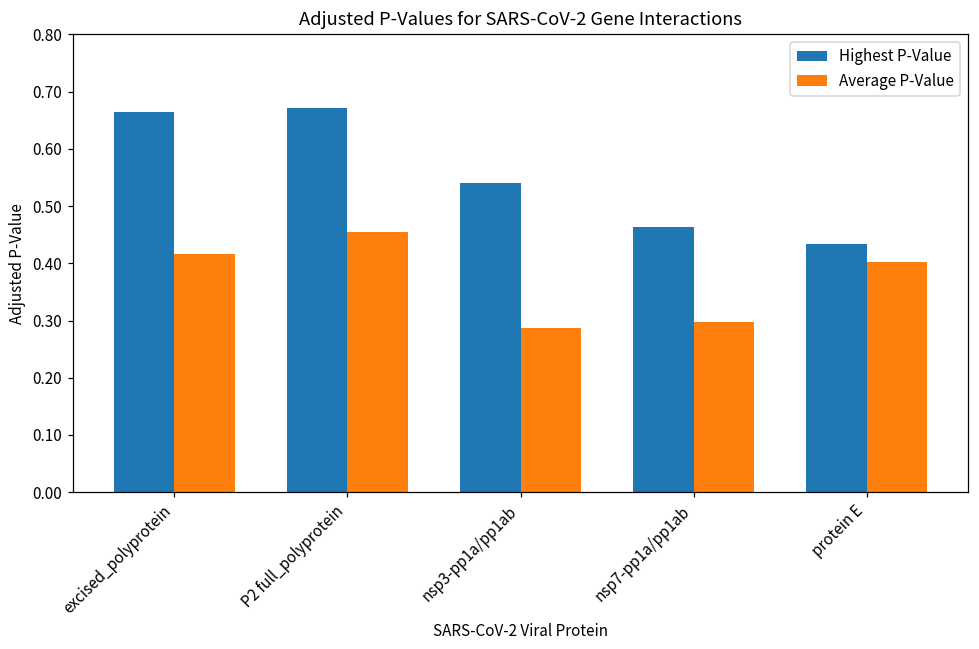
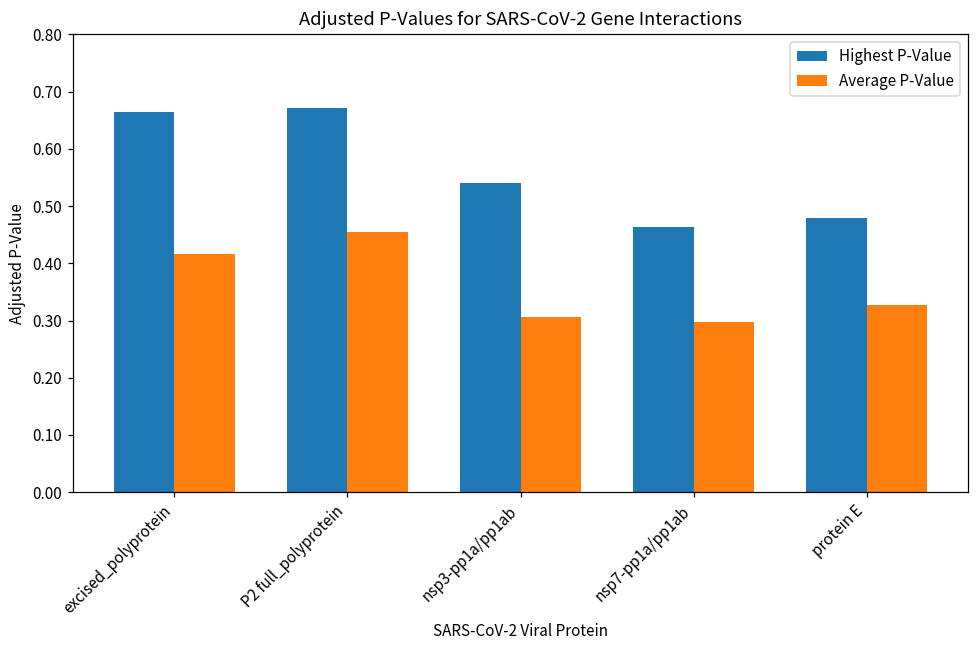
Average P-Value, nsp3-pp1a/pp1ab: 0.29 -> 0.31
Highest P-Value, protein E: 0.43 -> 0.48
Average P-Value, protein E: 0.40 -> 0.33
